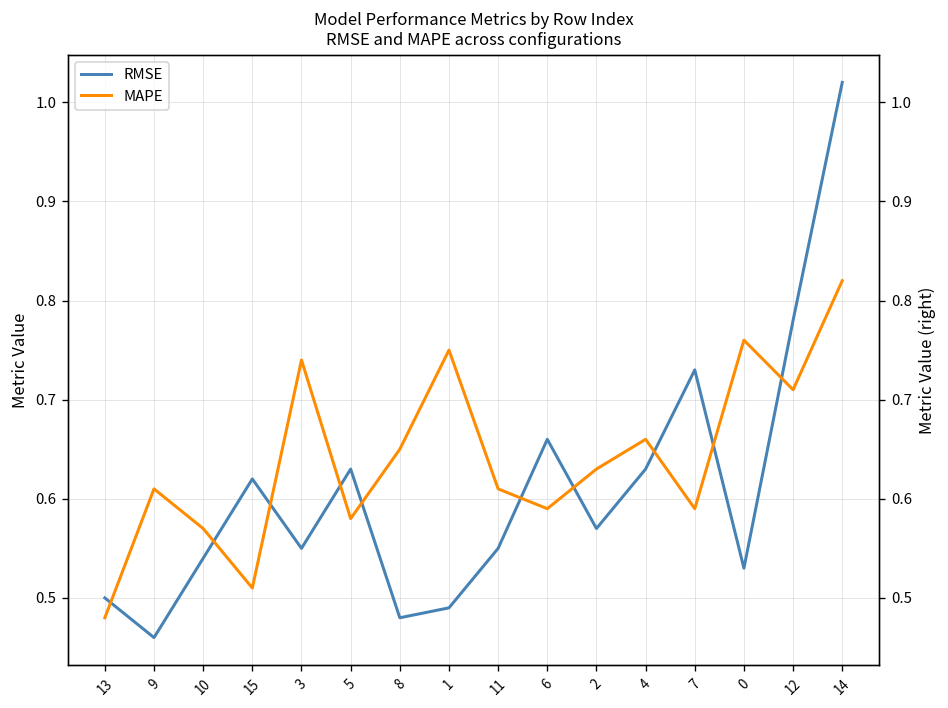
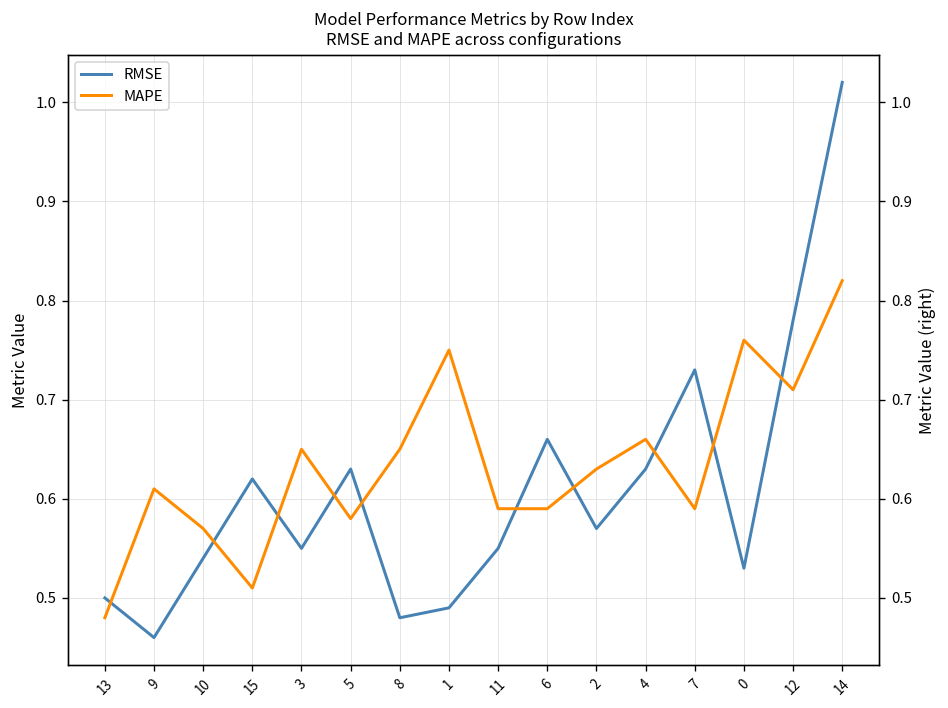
MAPE, 3: 0.74 -> 0.65
MAPE, 11: 0.61 -> 0.59
